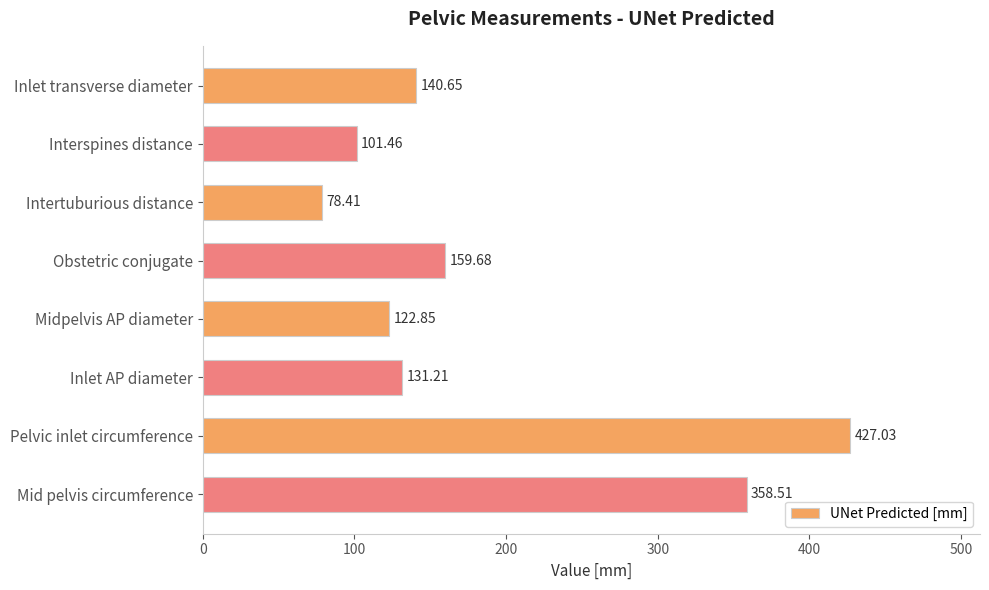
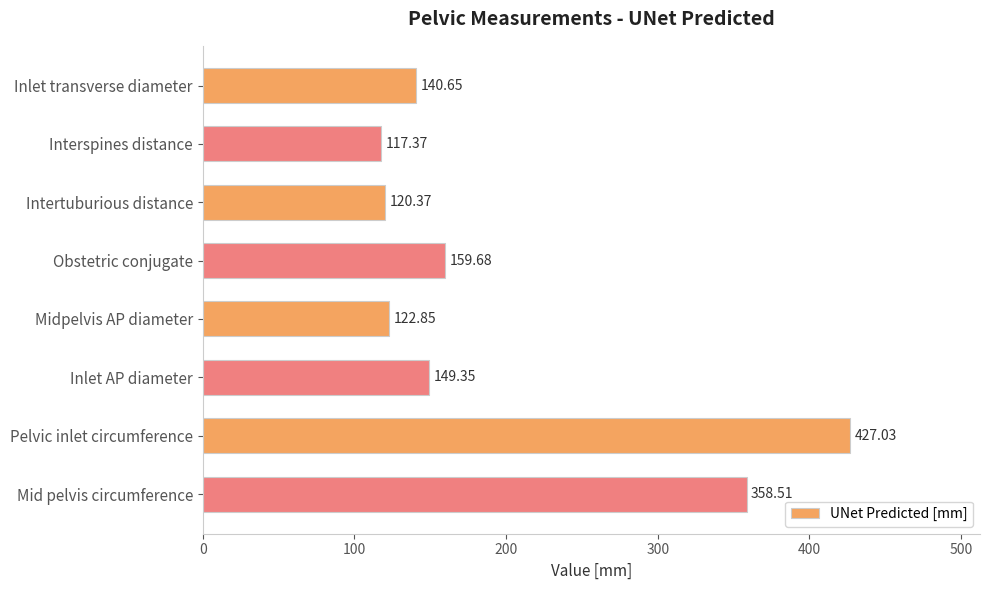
Interspines distance: 101.46 -> 117.37
Intertuburious distance: 78.41 -> 120.37
Inlet AP diameter: 131.21 -> 149.35
